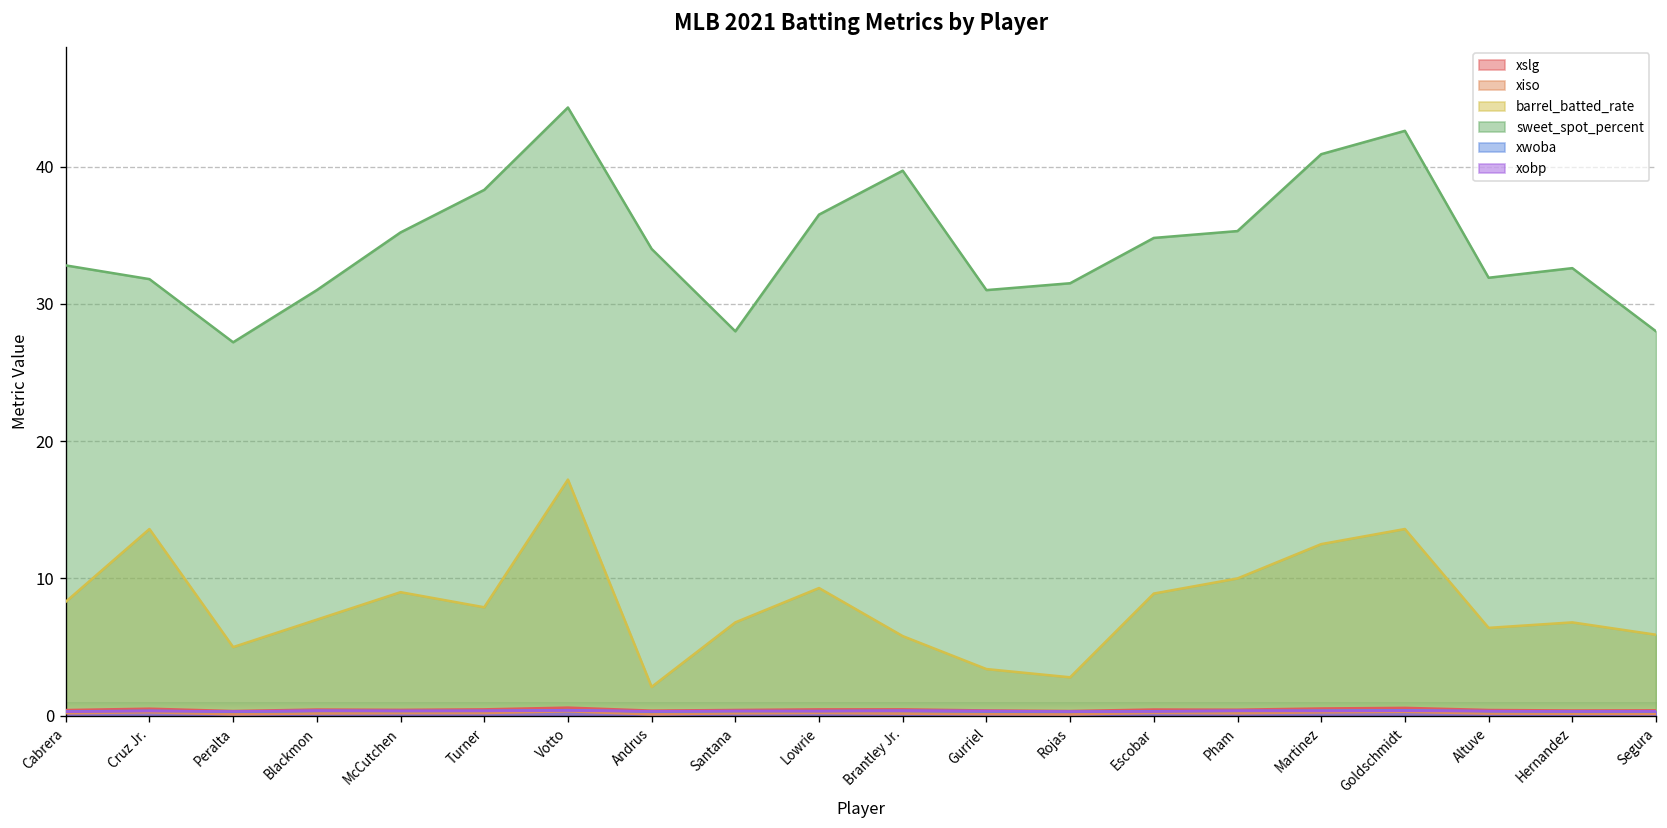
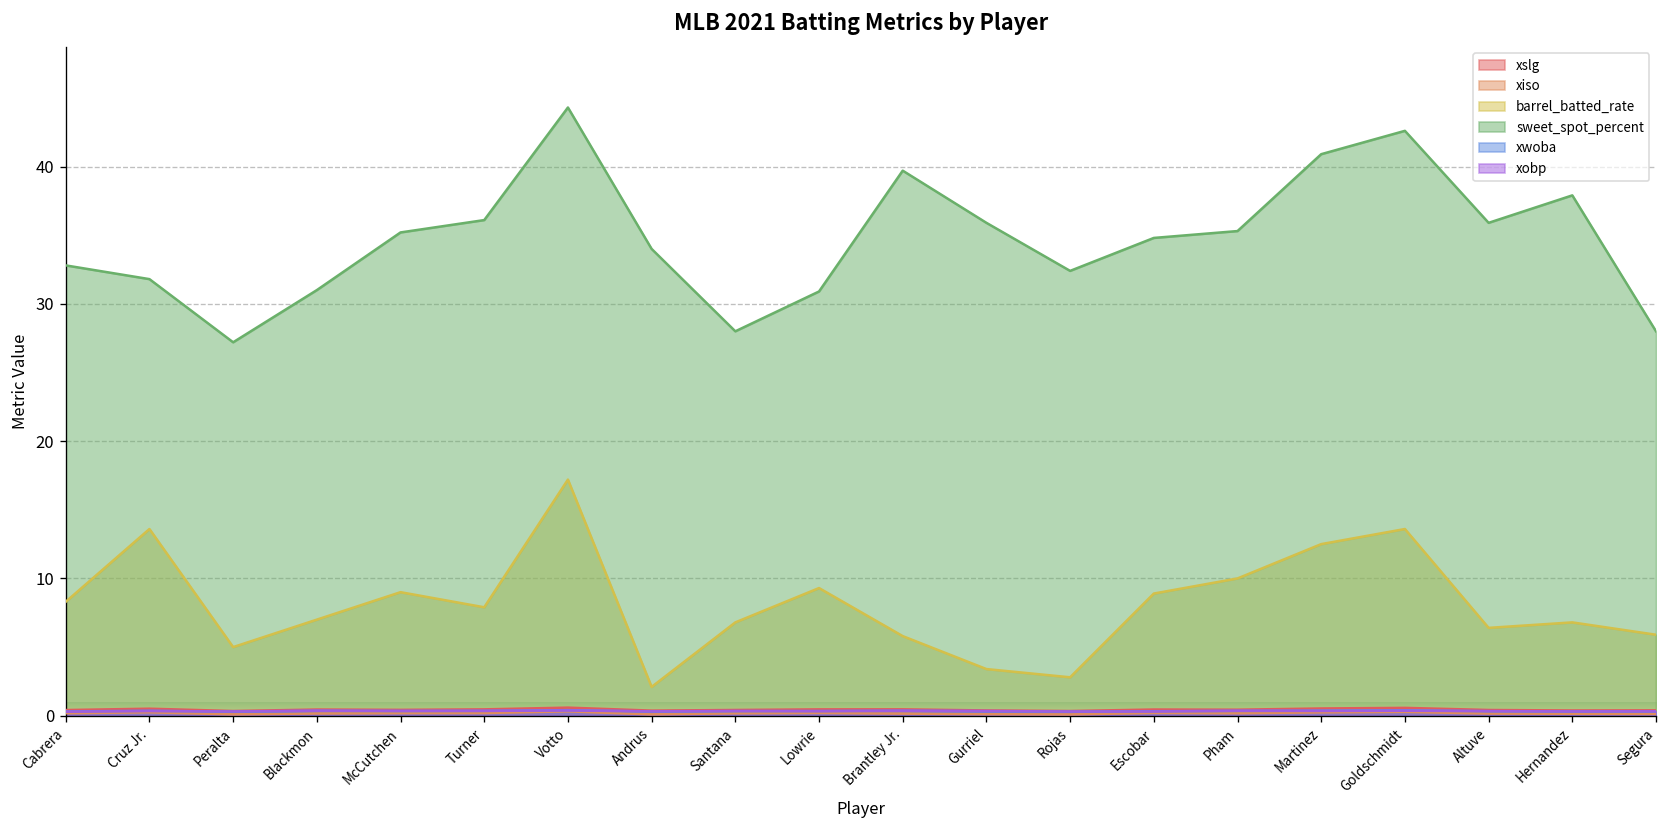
sweet_spot_percent, Turner: 38.3 -> 36.1
sweet_spot_percent, Lowrie: 36.5 -> 30.9
sweet_spot_percent, Gurriel: 31.0 -> 35.9
sweet_spot_percent, Rojas: 31.5 -> 32.4
sweet_spot_percent, Altuve: 31.9 -> 35.9
sweet_spot_percent, Hernandez: 32.6 -> 37.9
